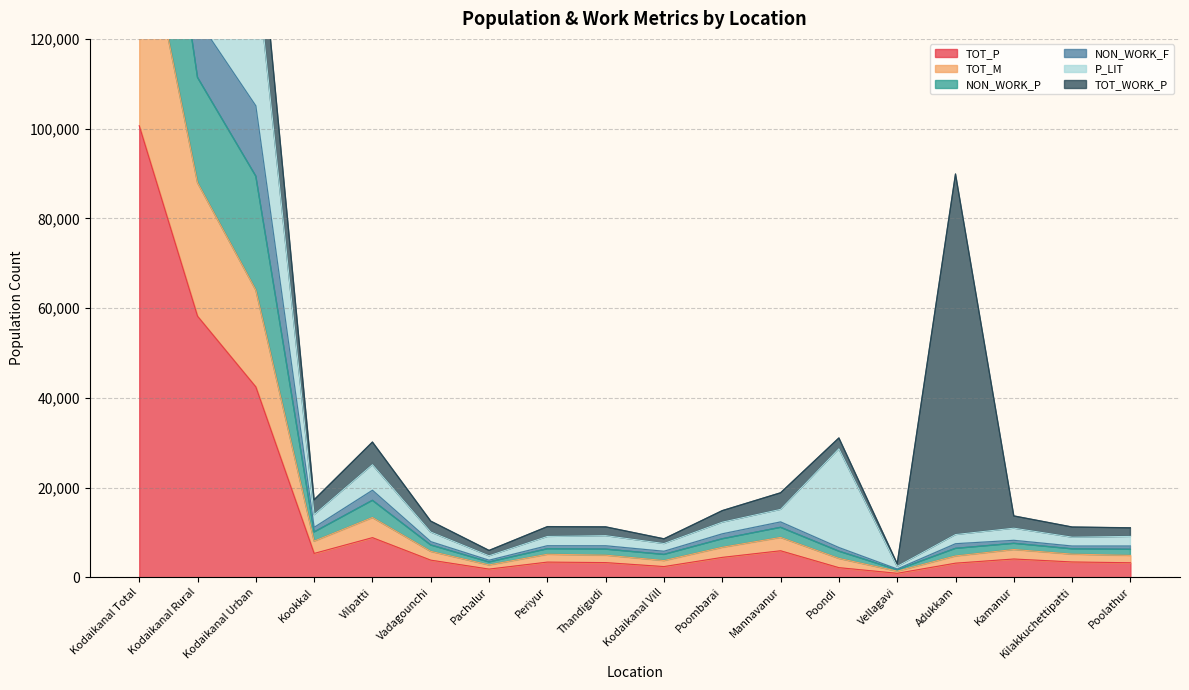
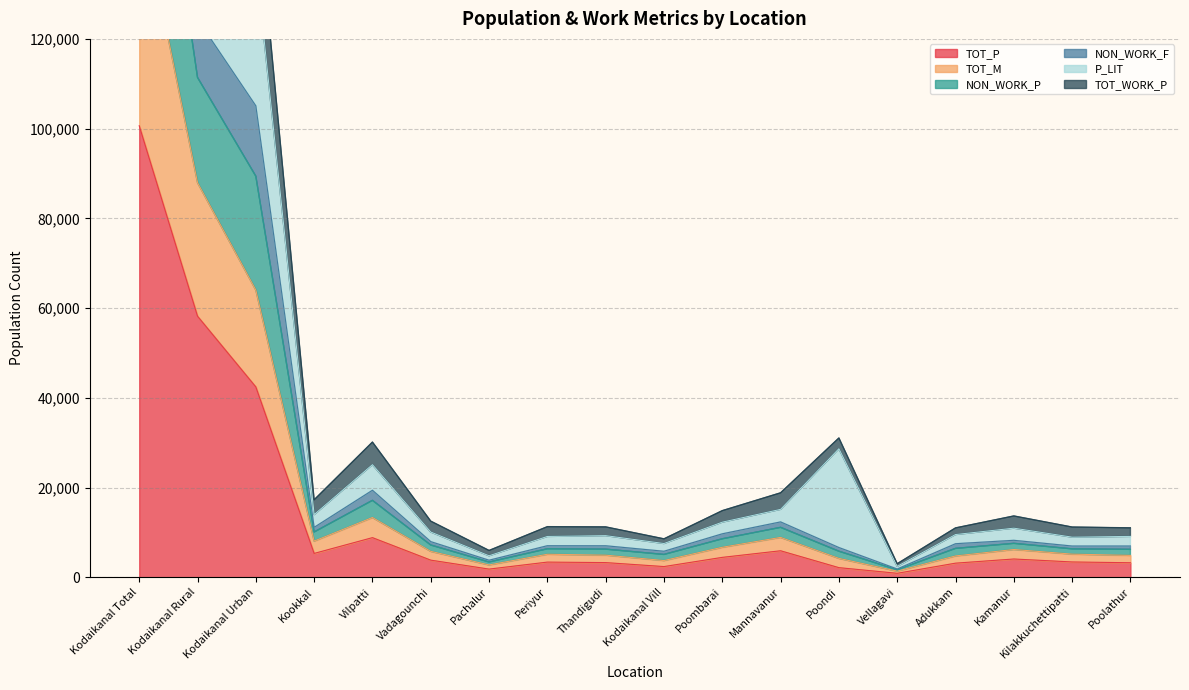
TOT_WORK_P, Adukkam: 80,000 -> 1,000
